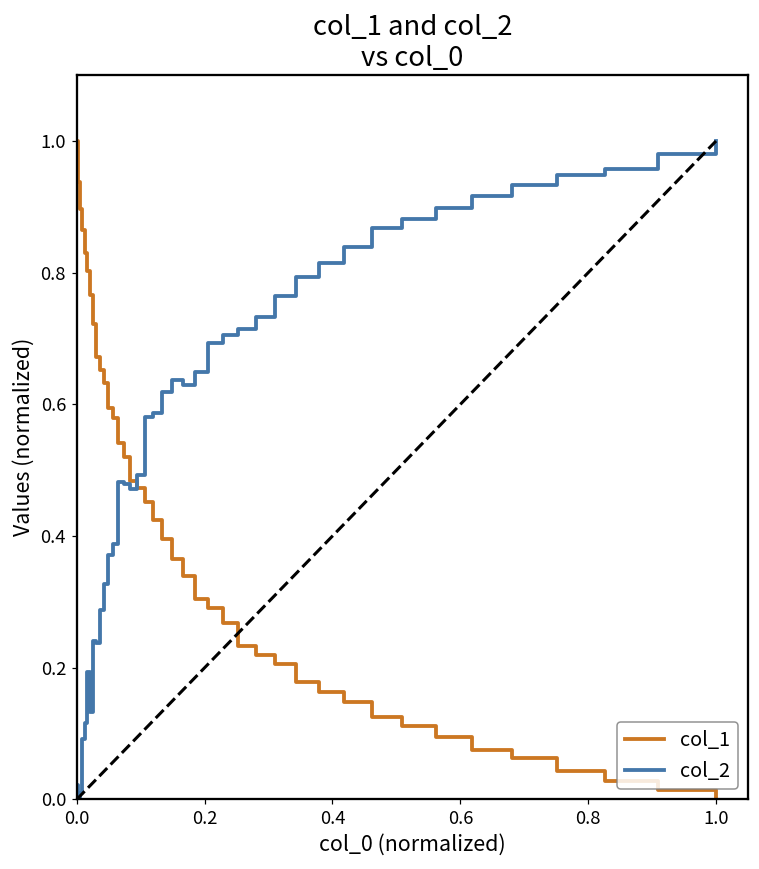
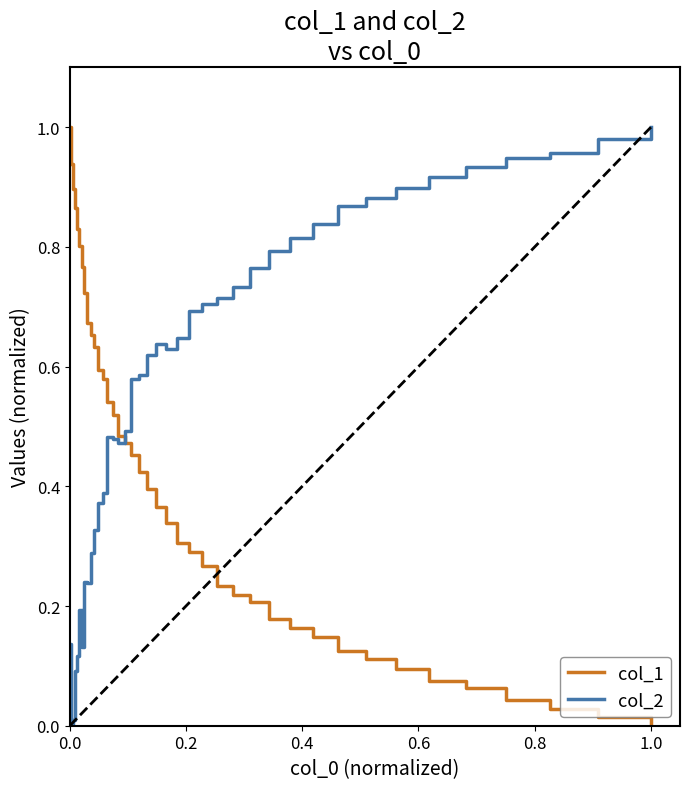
col_2, 0.0: 0.02 -> 0.14
